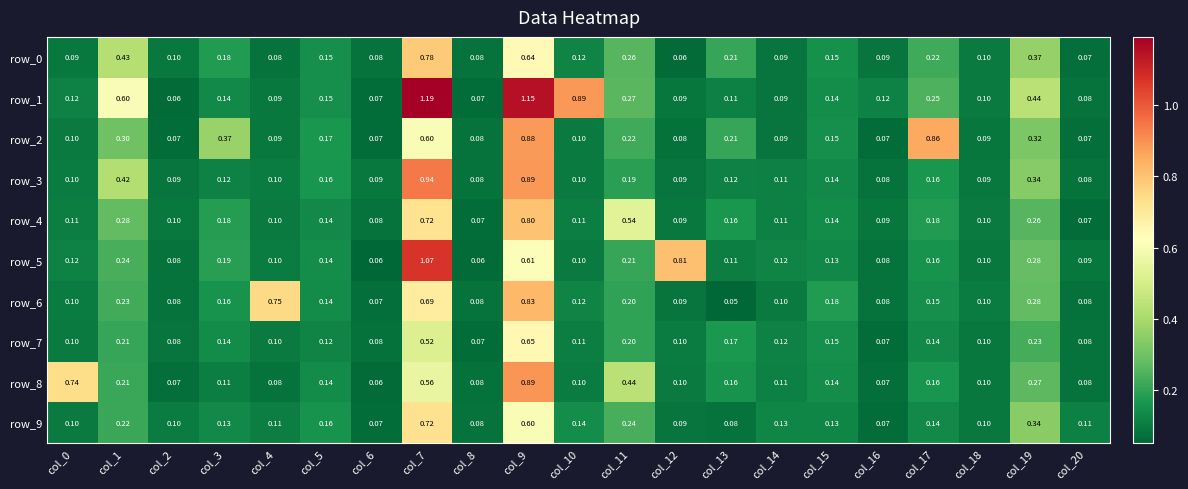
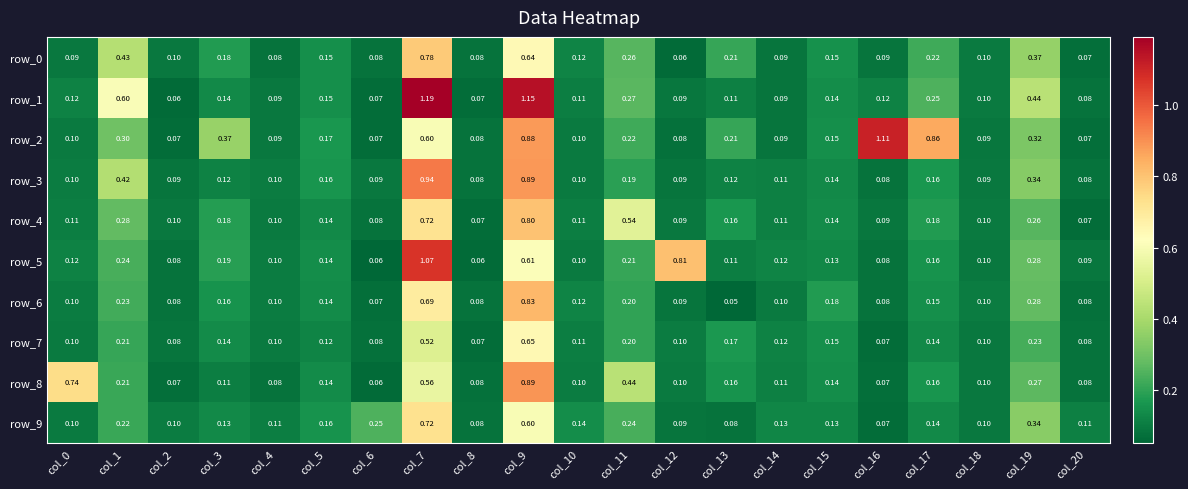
row_1, col_10: 0.89 -> 0.11
row_2, col_16: 0.07 -> 1.11
row_6, col_4: 0.75 -> 0.10
row_9, col_6: 0.07 -> 0.25
